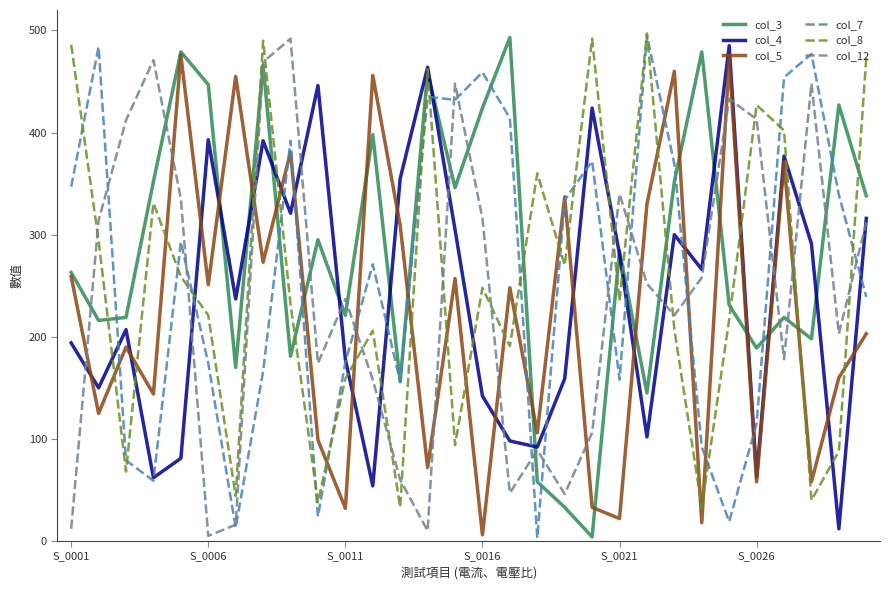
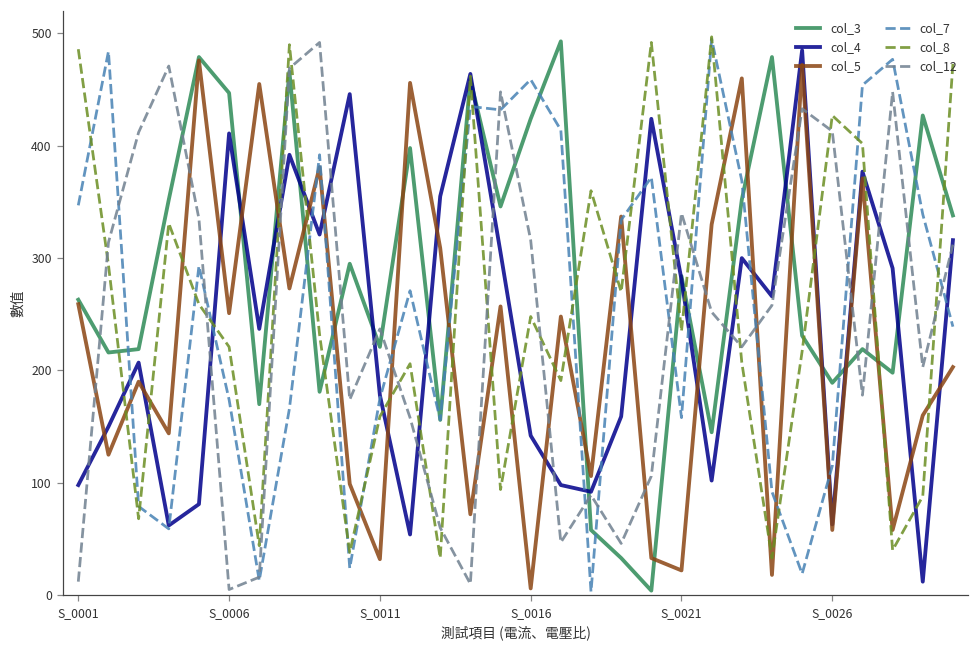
col_4, S_0001: 194 -> 98
col_4, S_0006: 393 -> 411
